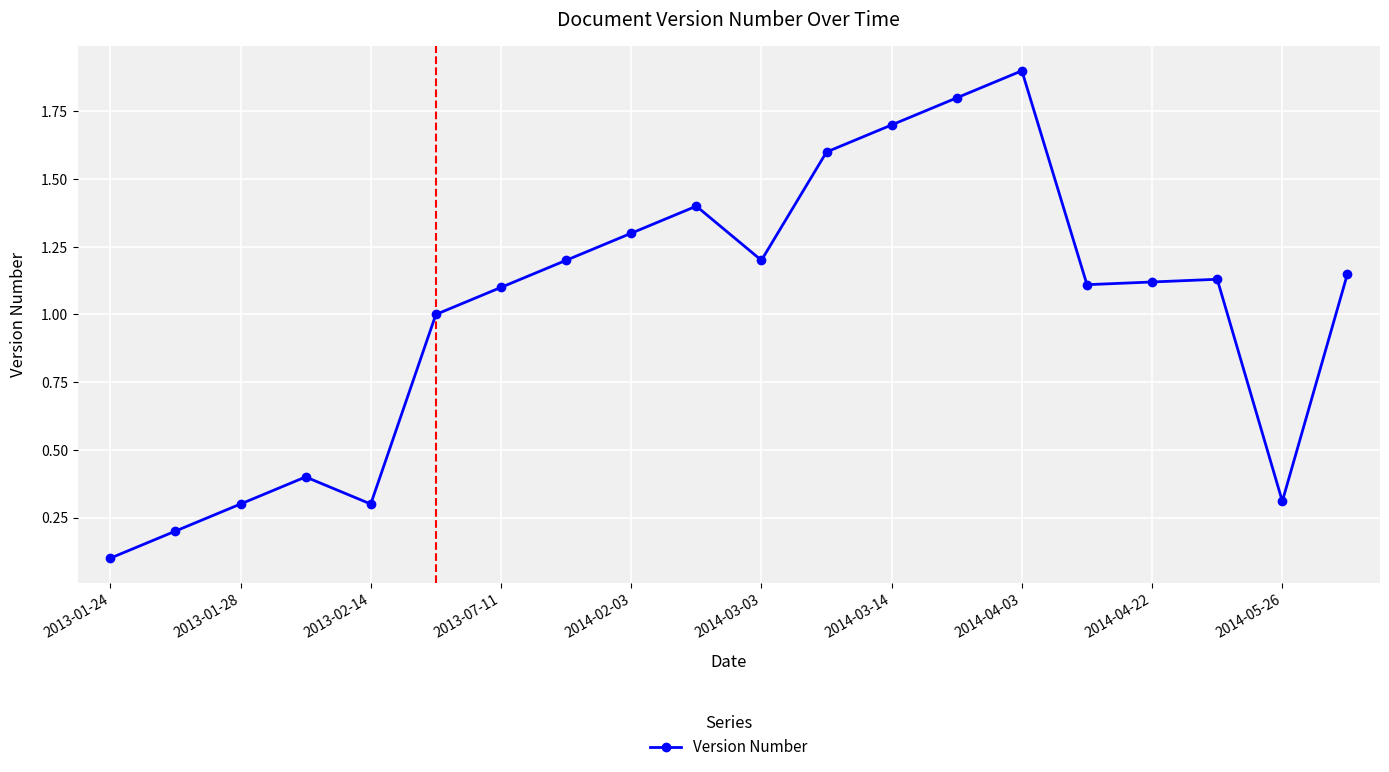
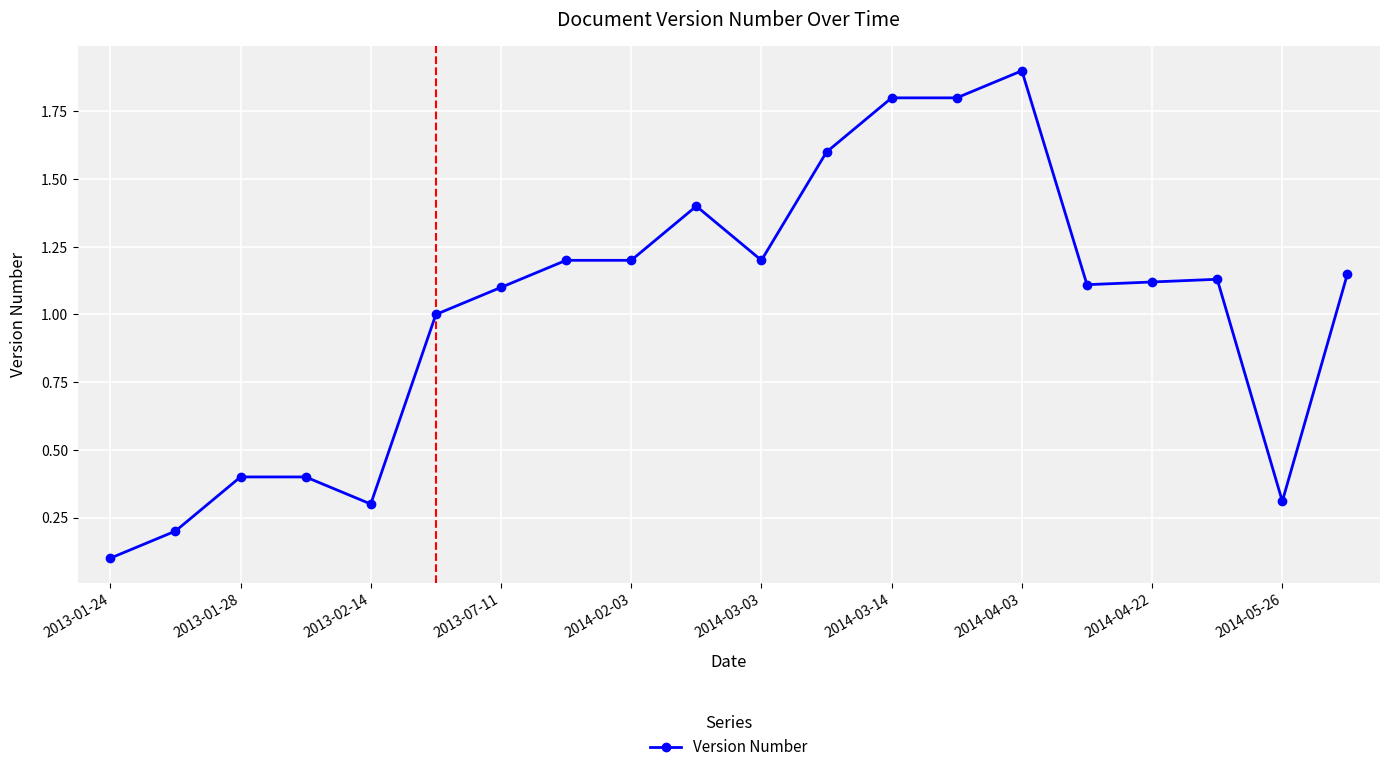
2013-01-28: 0.3 -> 0.4
2014-02-03: 1.3 -> 1.2
2014-03-14: 1.7 -> 1.8
